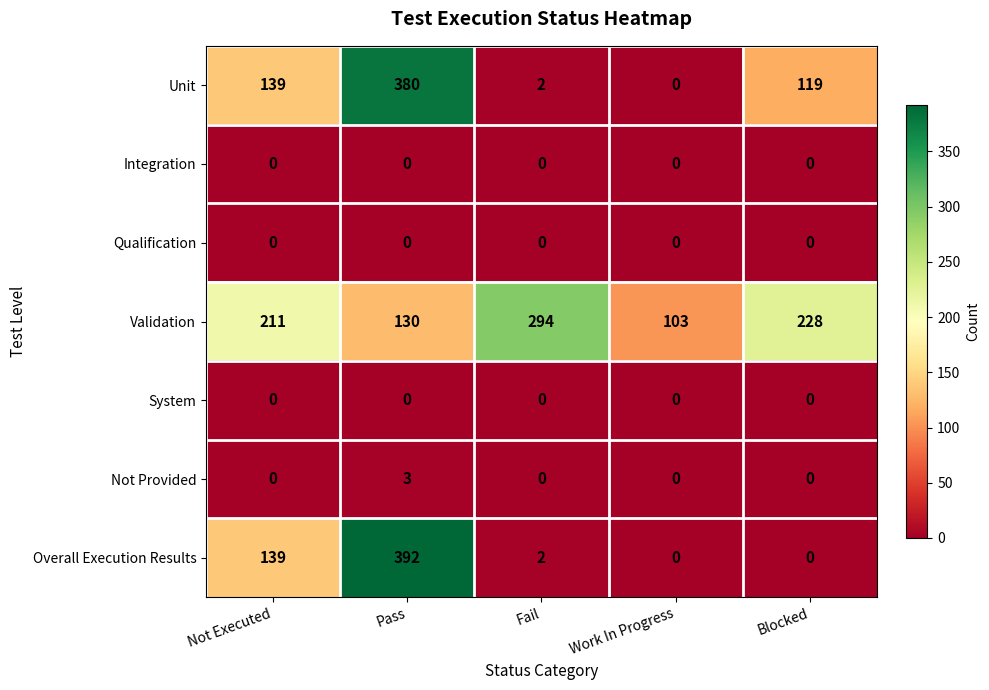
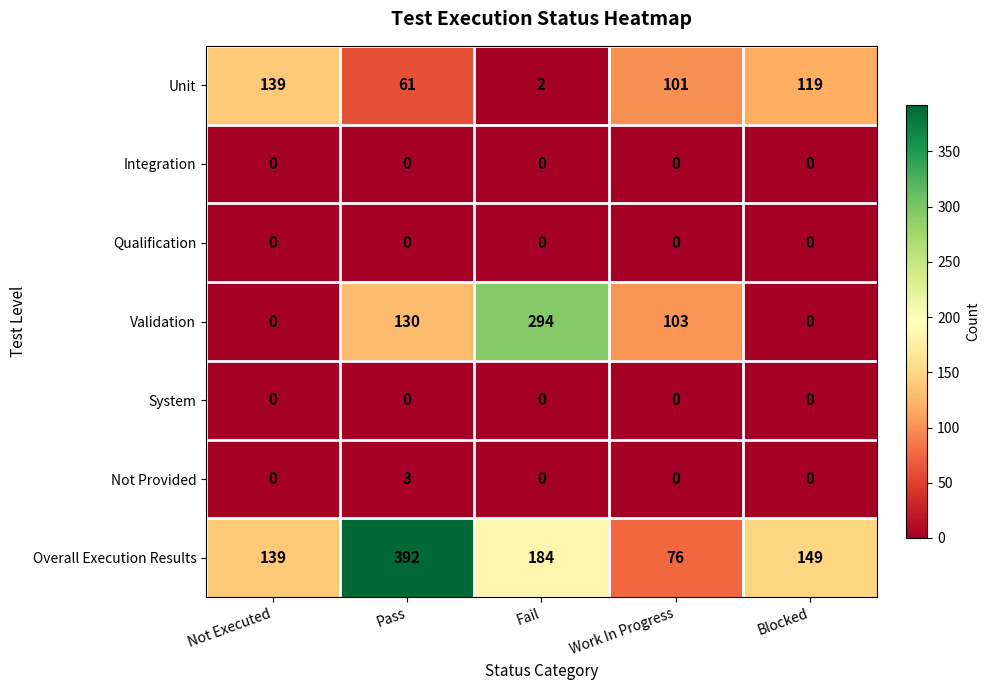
Unit, Pass: 380 -> 61
Unit, Work In Progress: 0 -> 101
Validation, Not Executed: 211 -> 0
Validation, Blocked: 228 -> 0
Overall Execution Results, Fail: 2 -> 184
Overall Execution Results, Work In Progress: 0 -> 76
Overall Execution Results, Blocked: 0 -> 149
